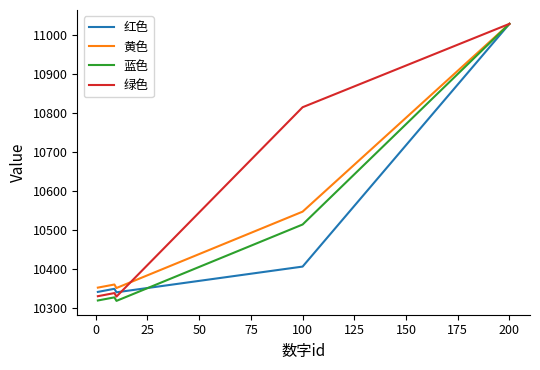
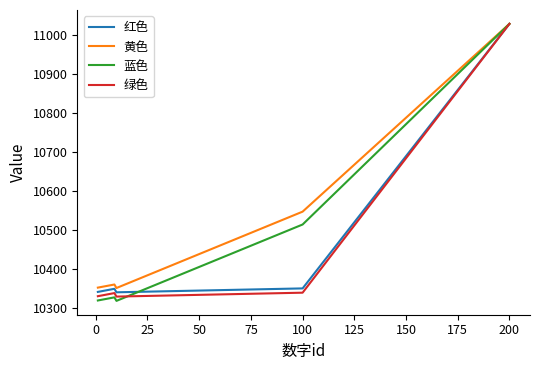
红色, 100: 10410 -> 10350
绿色, 100: 10820 -> 10340
